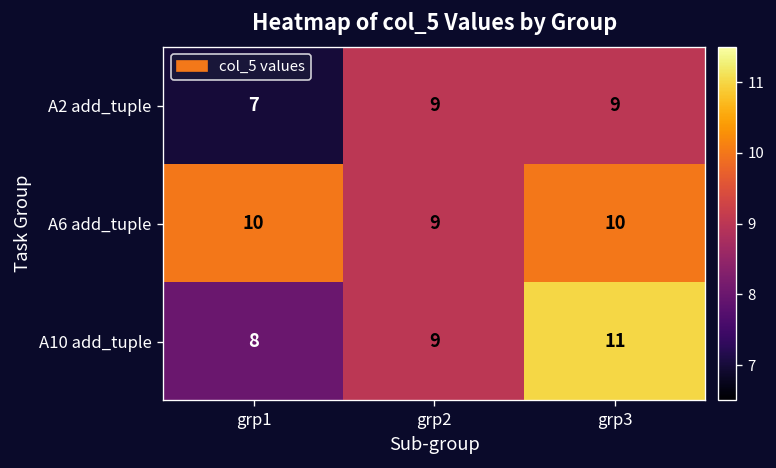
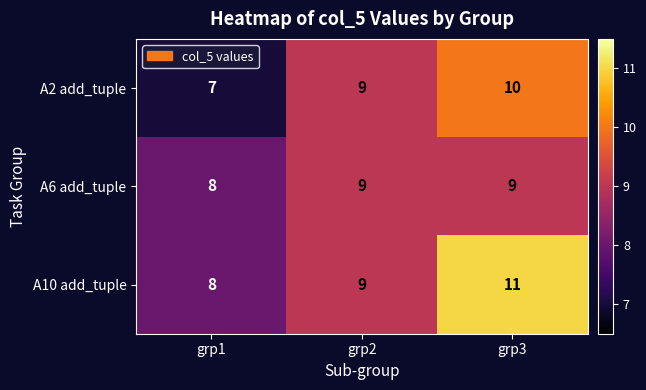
A2 add_tuple, grp3: 9 -> 10
A6 add_tuple, grp1: 10 -> 8
A6 add_tuple, grp3: 10 -> 9
